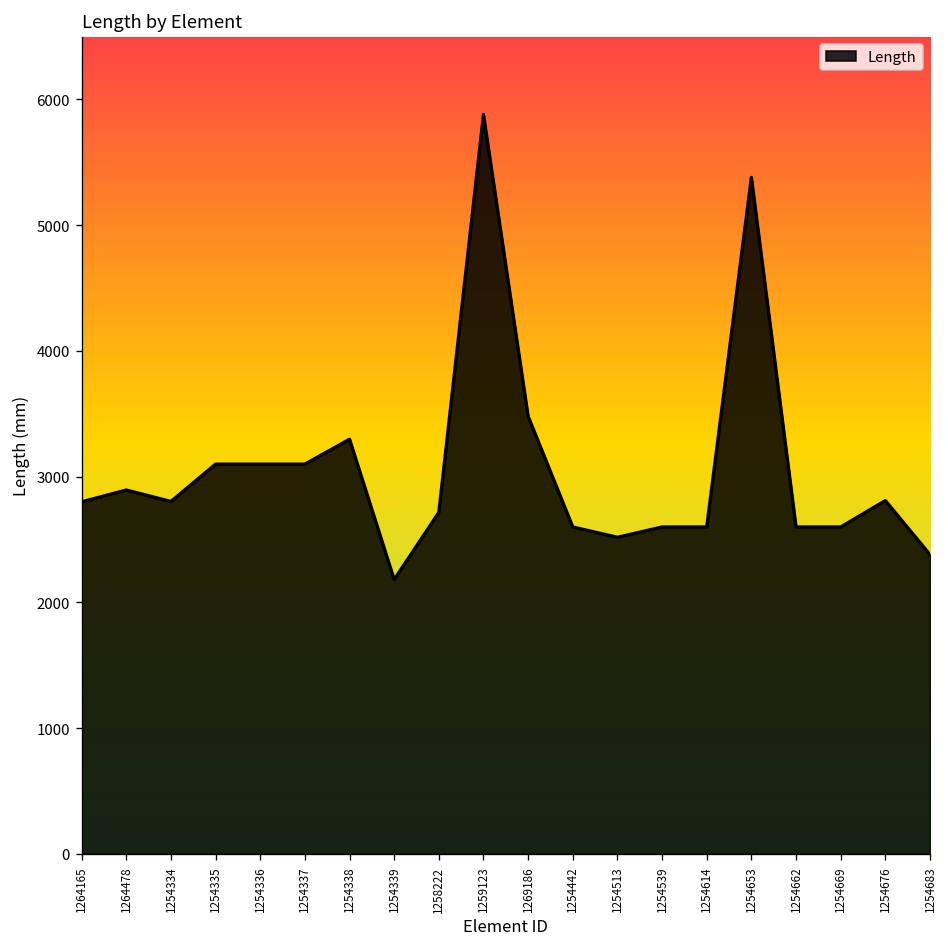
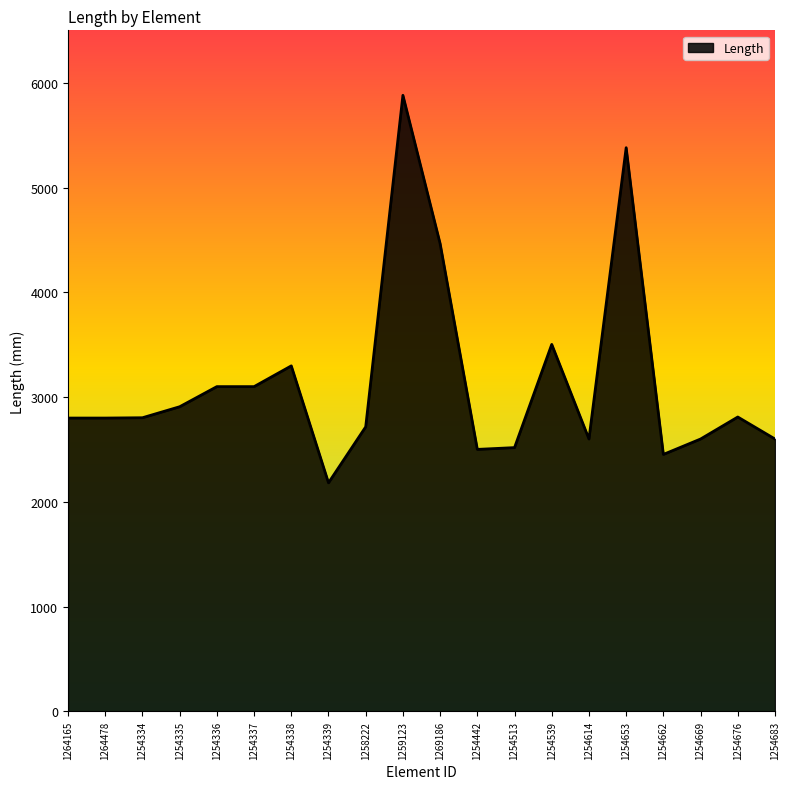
1264478: 2890 -> 2800
1254335: 3100 -> 2910
1269186: 3480 -> 4470
1254442: 2600 -> 2500
1254539: 2600 -> 3500
1254662: 2600 -> 2450
1254683: 2380 -> 2600
